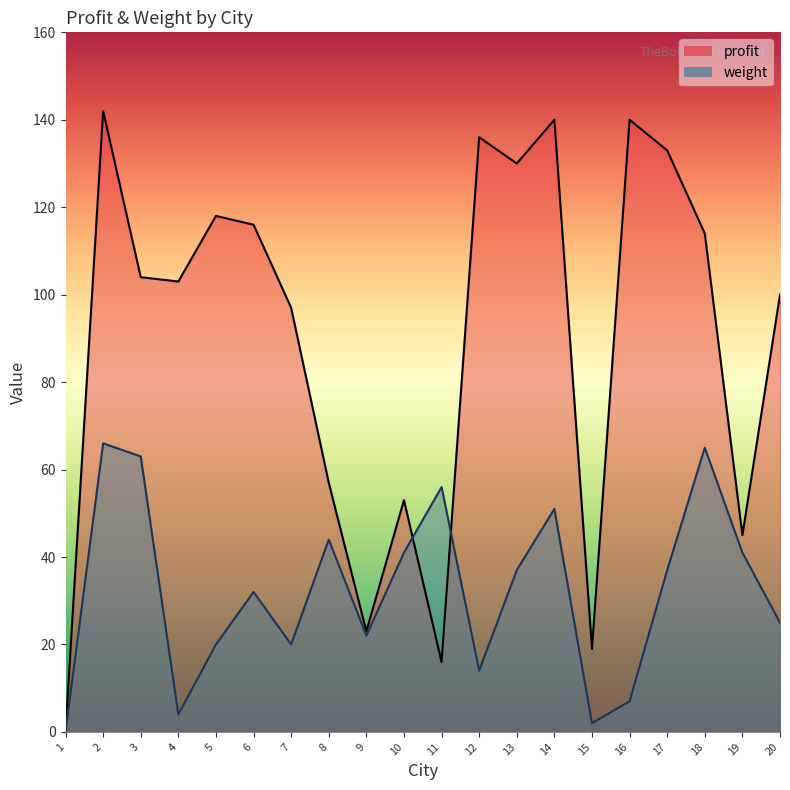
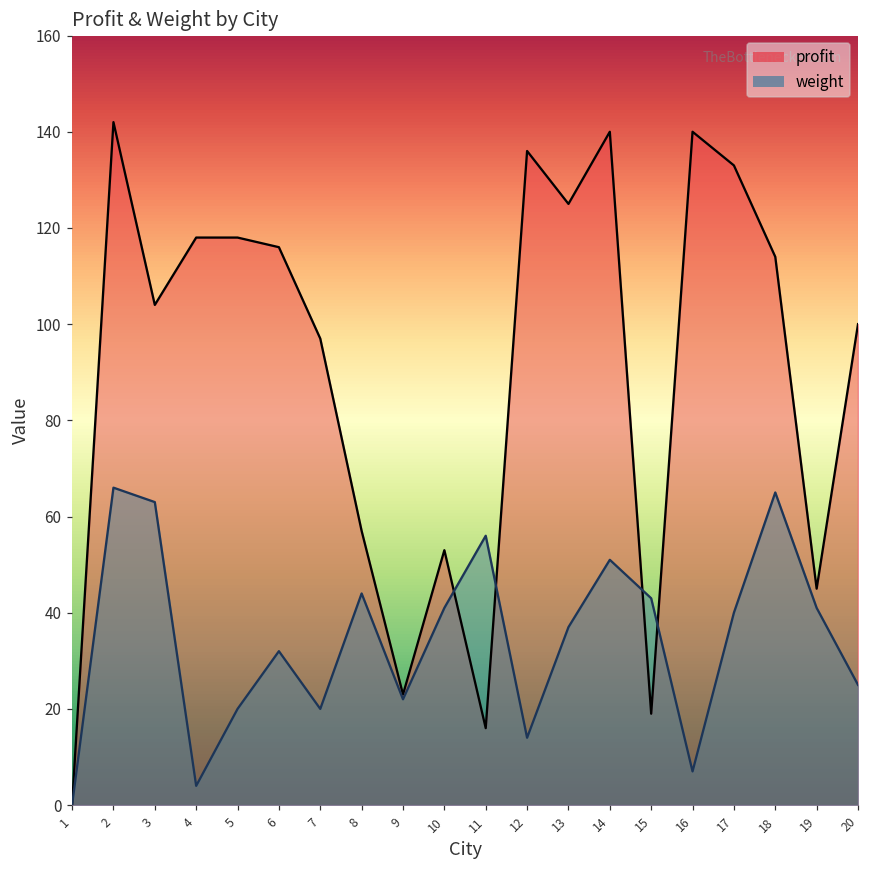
profit, 4: 103 -> 118
profit, 13: 130 -> 125
weight, 15: 2 -> 43
weight, 17: 37 -> 40
